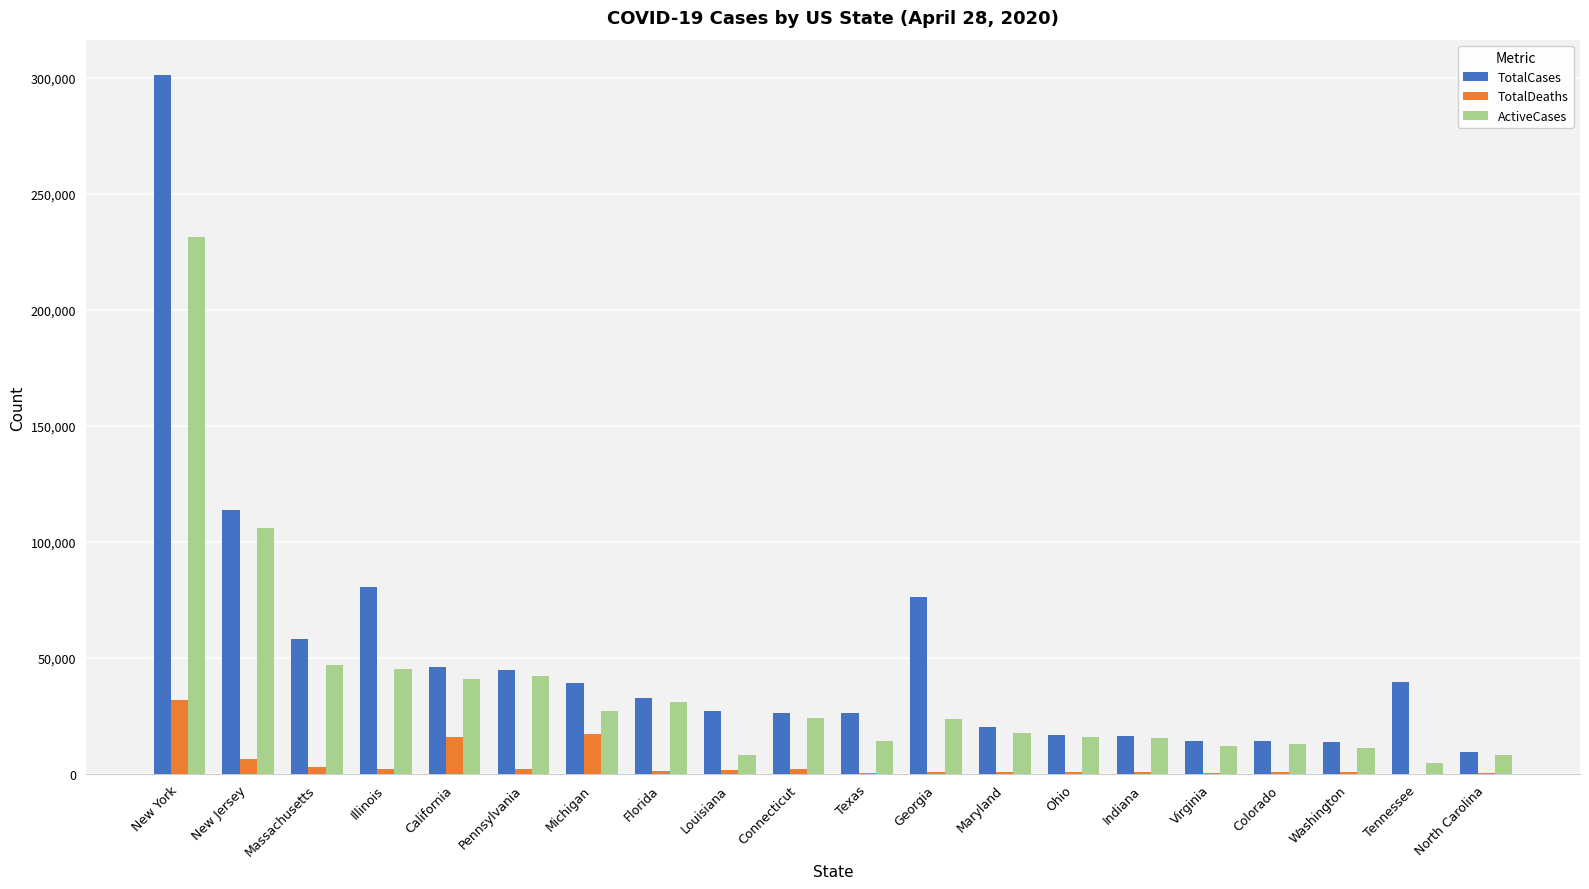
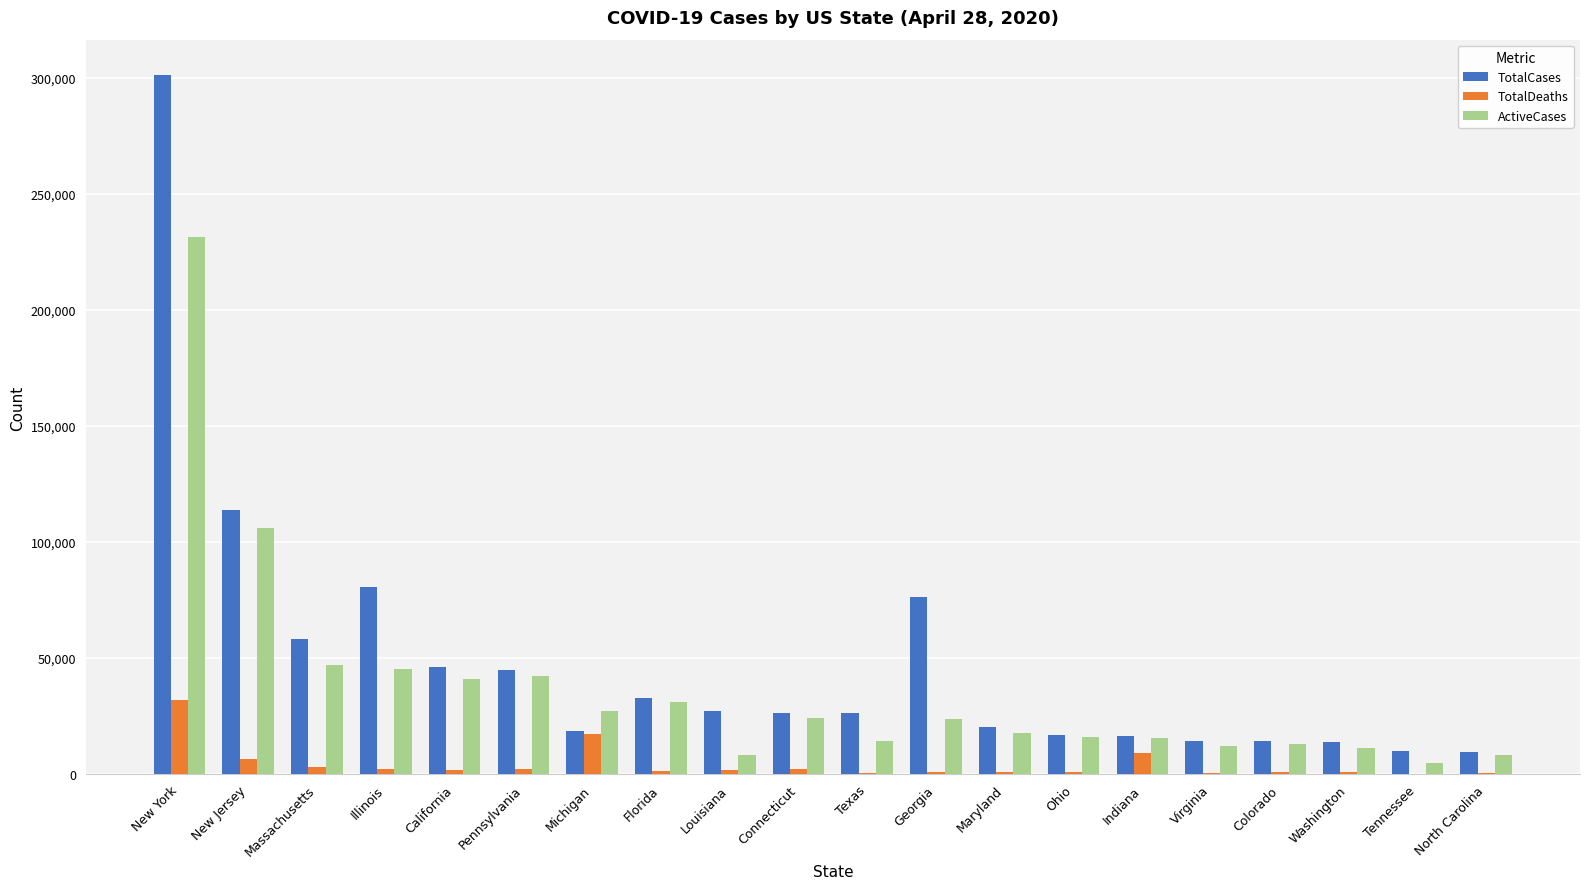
TotalDeaths, California: 16,000 -> 2,000
TotalCases, Michigan: 39,000 -> 19,000
TotalDeaths, Indiana: 1,000 -> 9,000
TotalCases, Tennessee: 40,000 -> 10,000
